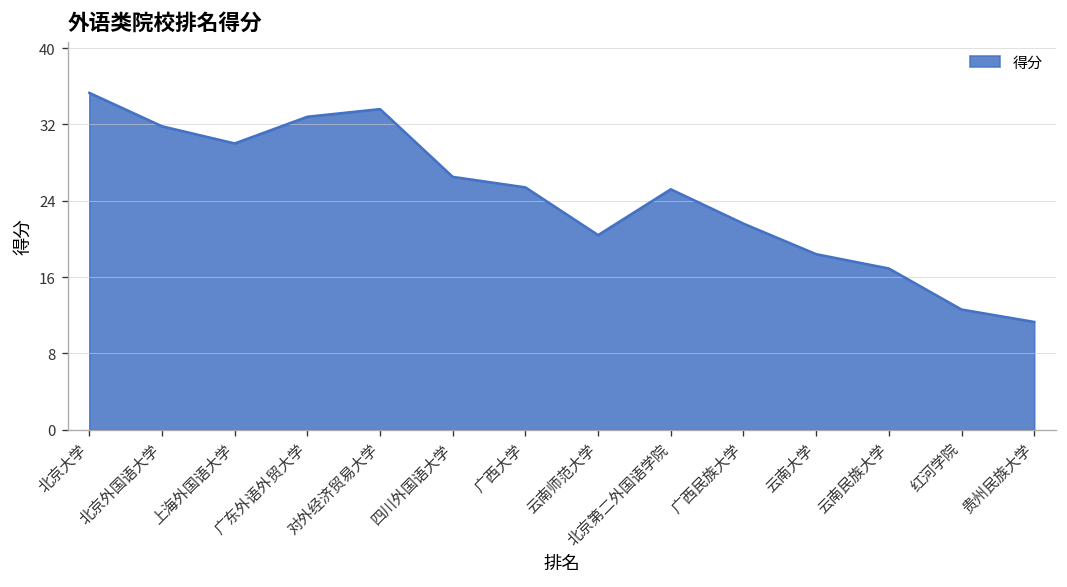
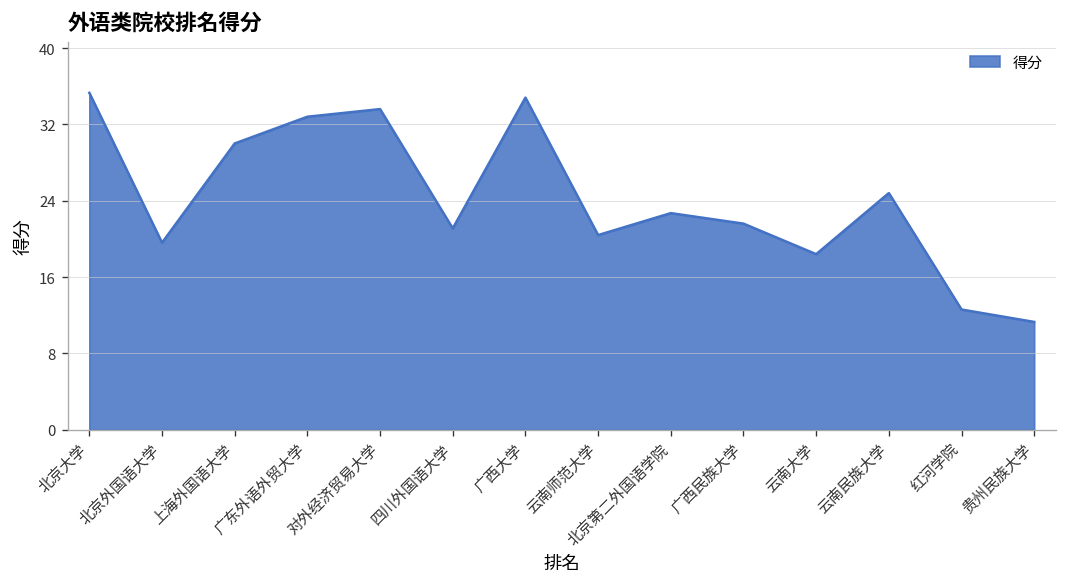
北京外国语大学: 32 -> 20
四川外国语大学: 27 -> 21
广西大学: 25 -> 35
北京第二外国语学院: 25 -> 23
云南民族大学: 17 -> 25
